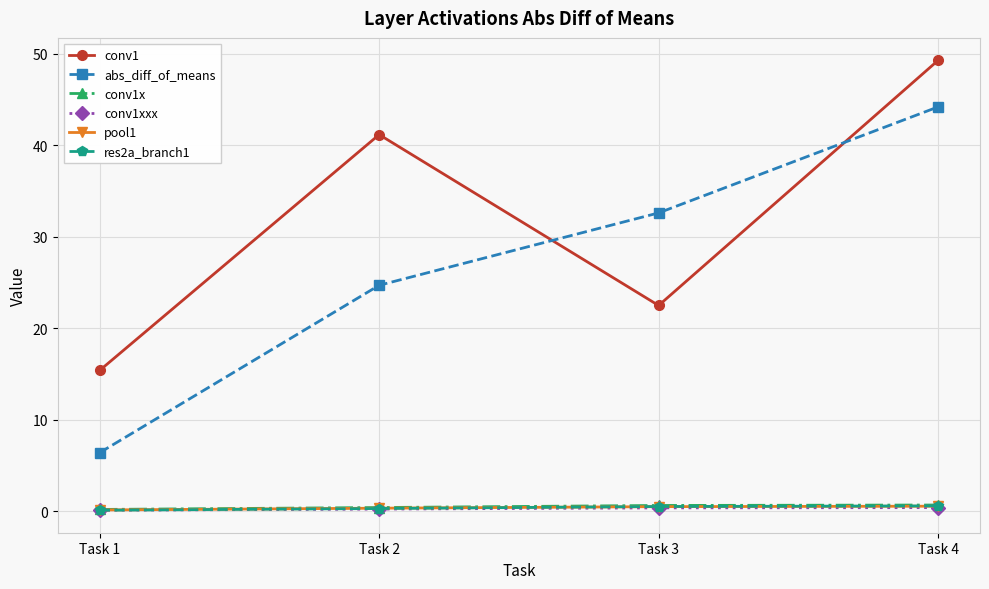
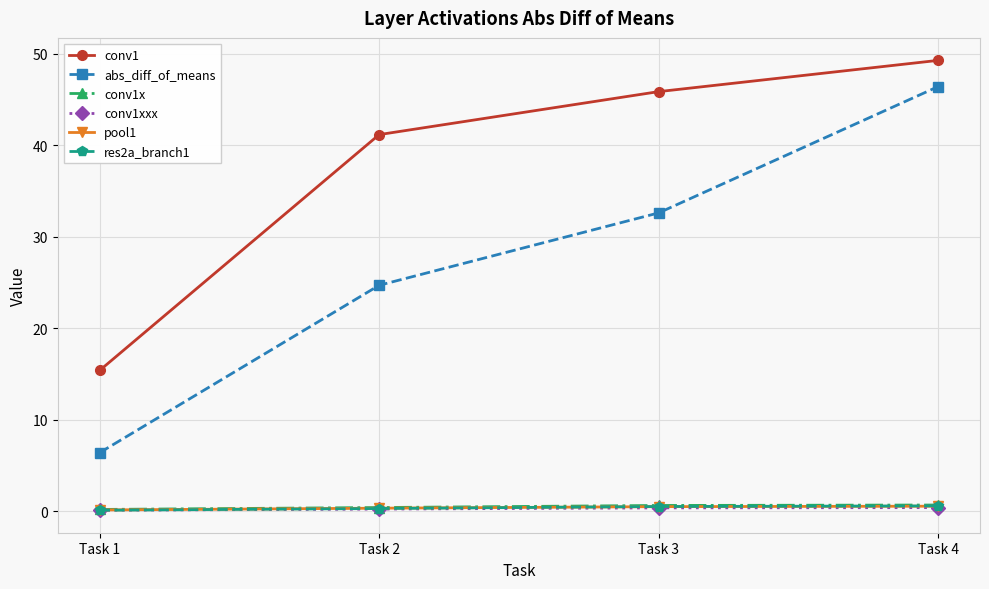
conv1, Task 3: 22 -> 46
abs_diff_of_means, Task 4: 44 -> 46
